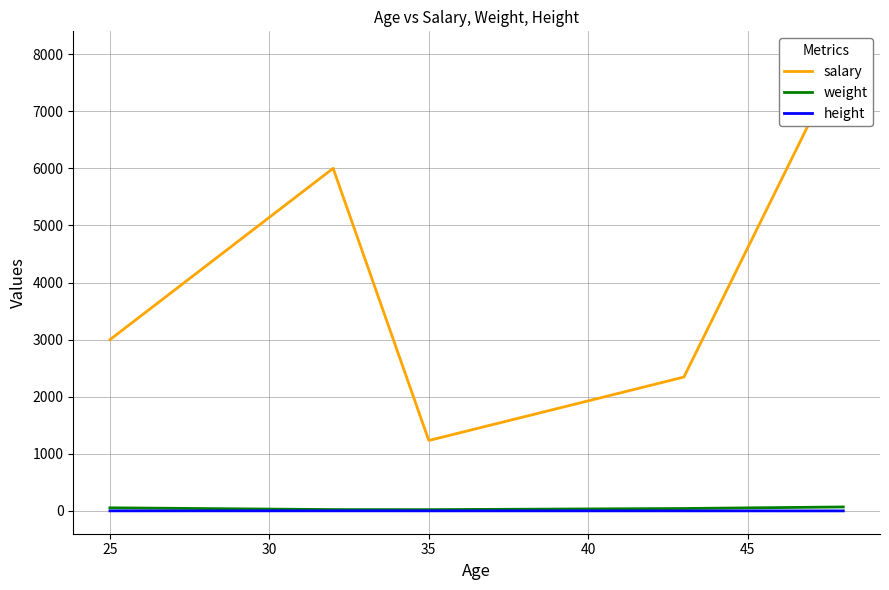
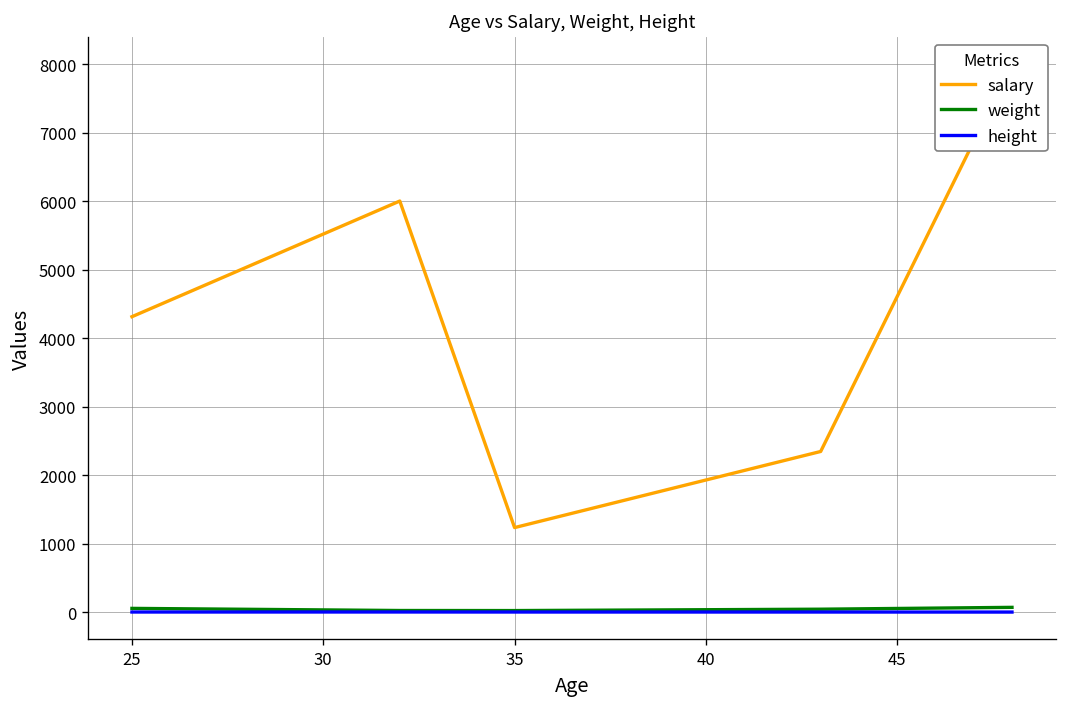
salary, 25: 3000 -> 4300
